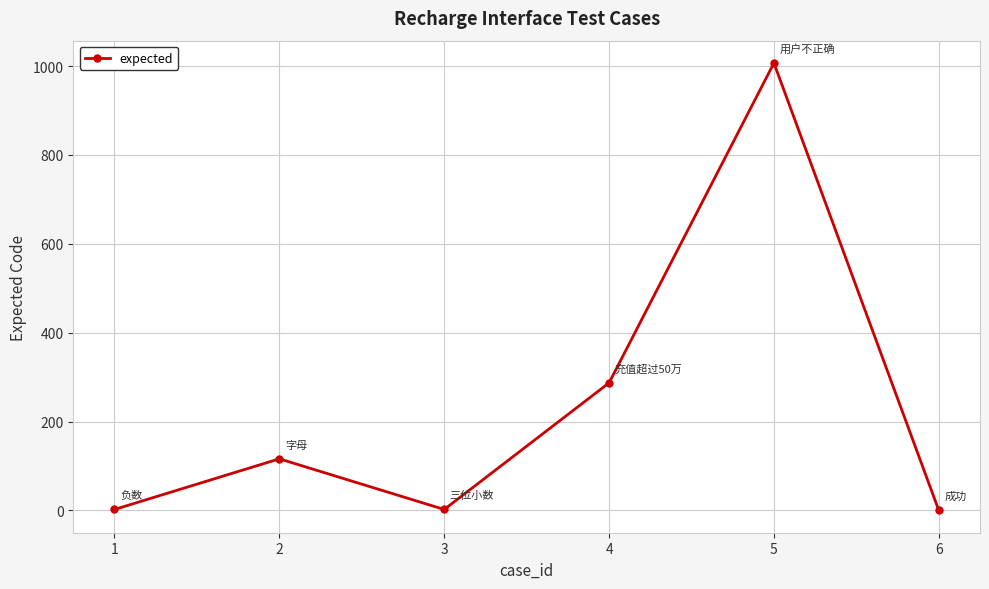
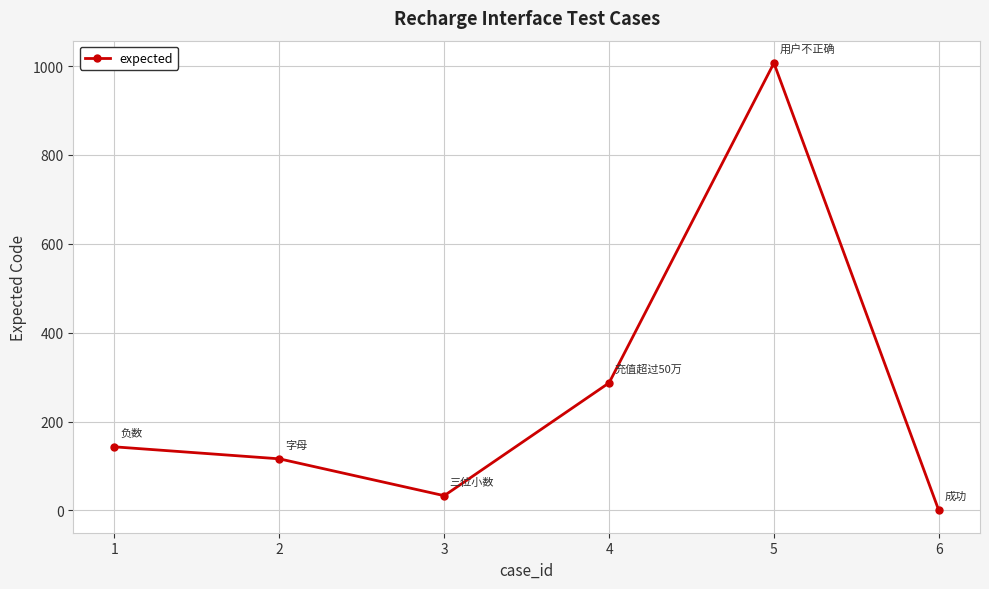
1: 0 -> 140
3: 0 -> 30
